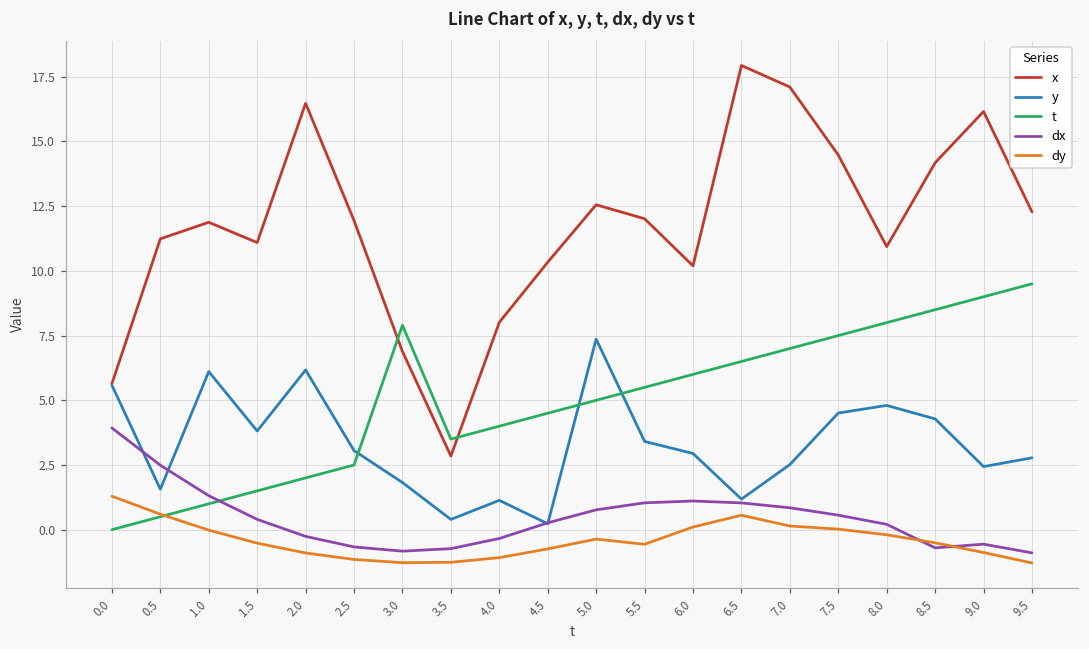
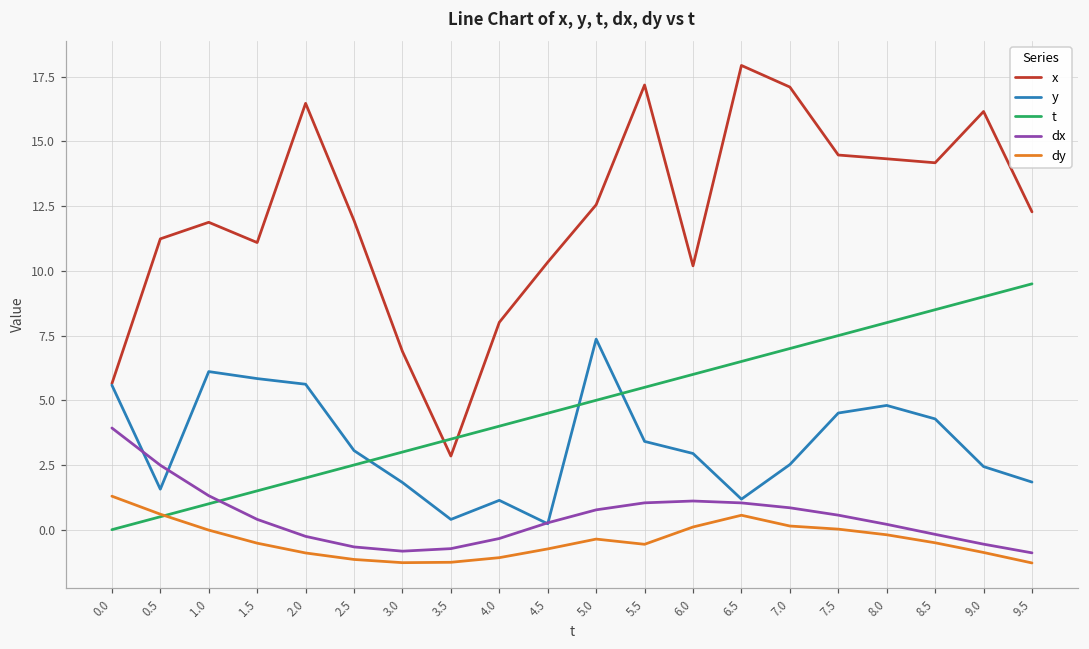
y, 1.5: 3.8 -> 5.8
y, 2.0: 6.2 -> 5.6
t, 3.0: 7.9 -> 3.0
x, 5.5: 12.0 -> 17.2
x, 8.0: 10.9 -> 14.3
dx, 8.5: -0.7 -> -0.2
y, 9.5: 2.8 -> 1.8
